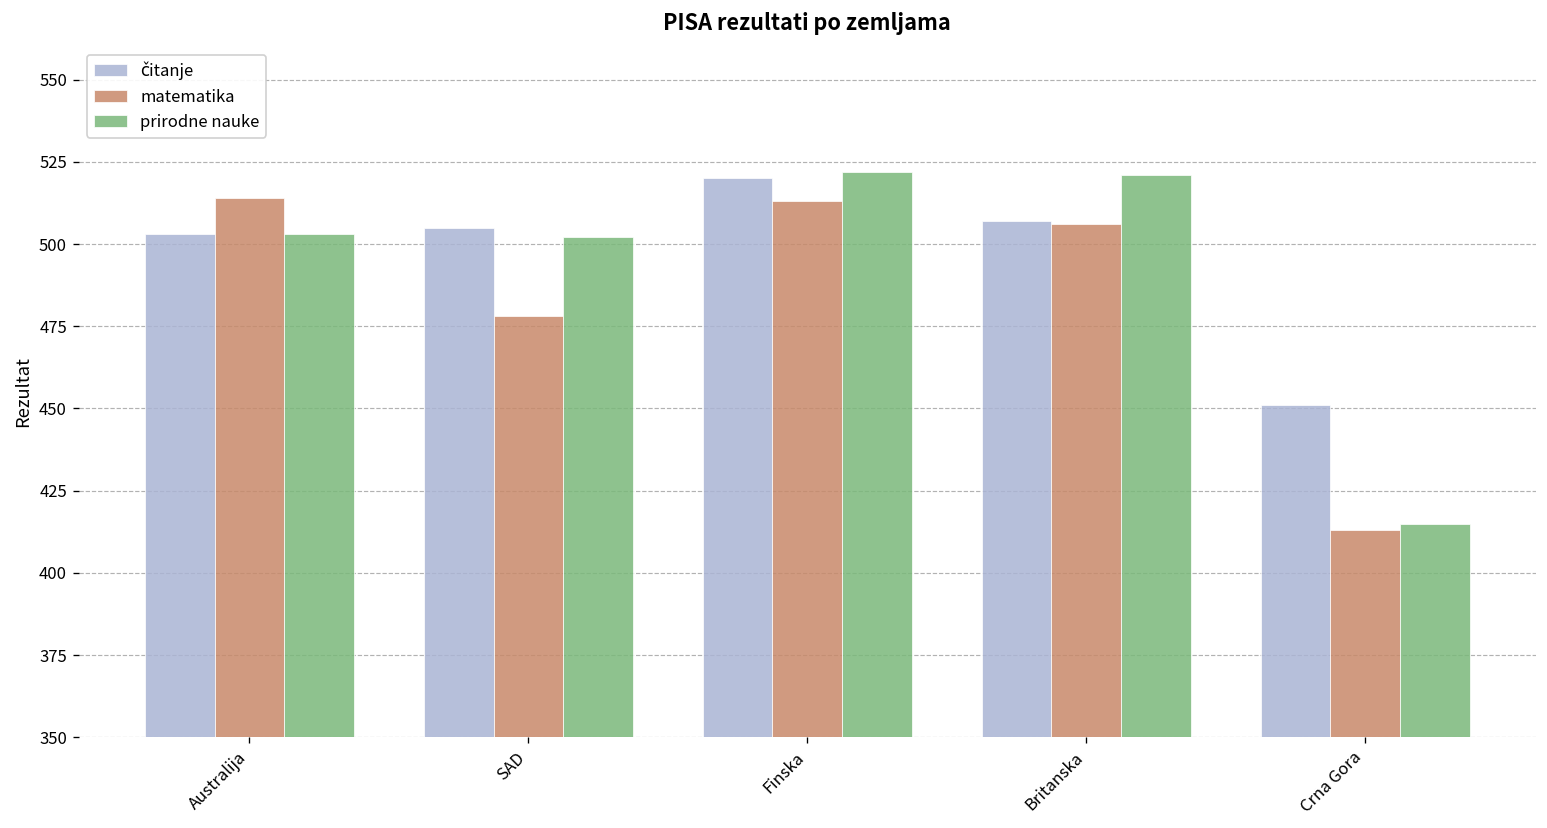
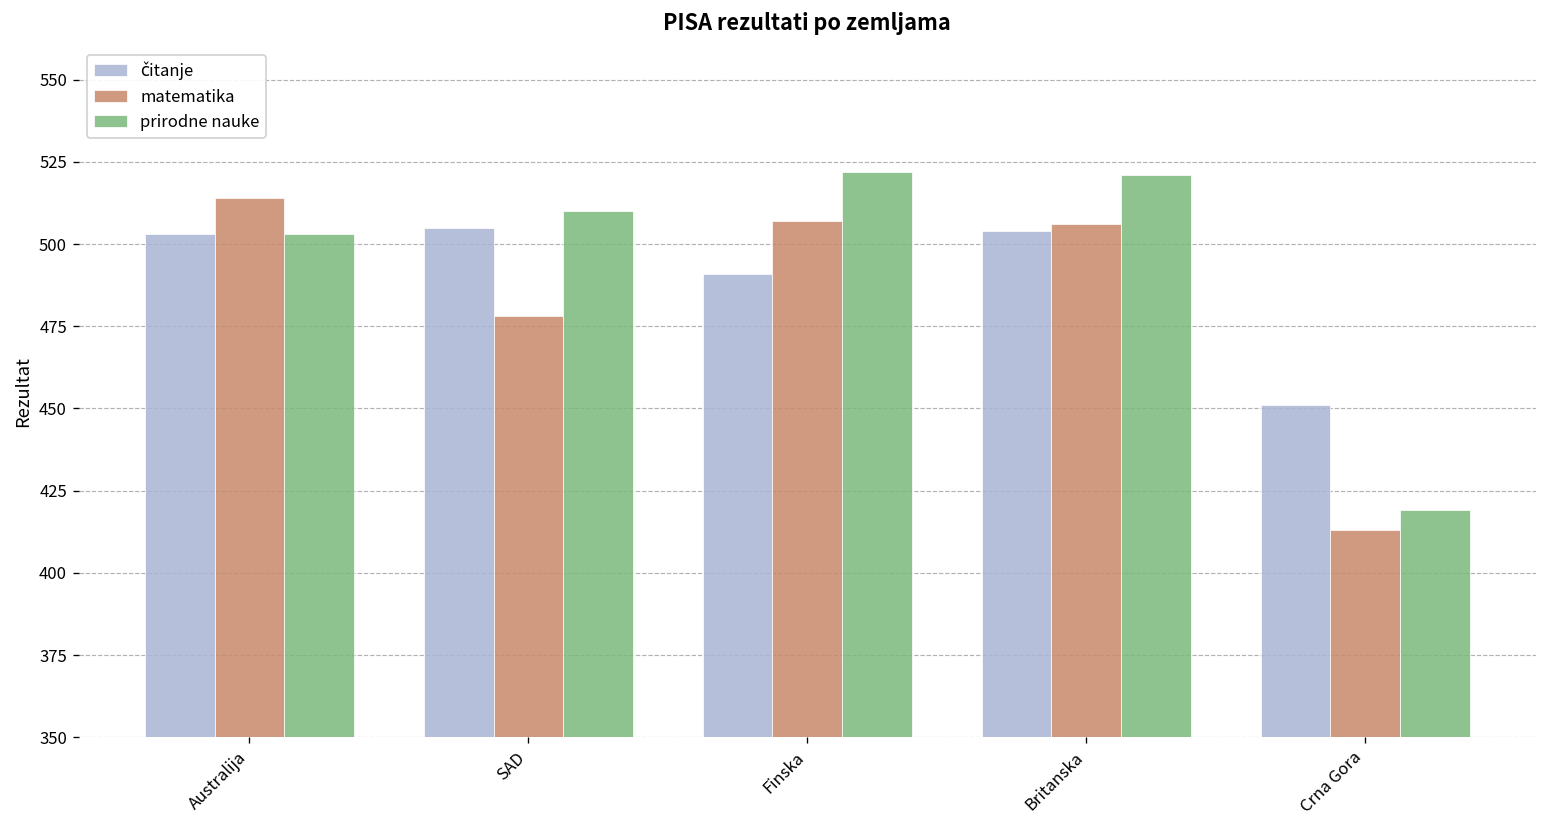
prirodne nauke, SAD: 502 -> 510
čitanje, Finska: 520 -> 491
matematika, Finska: 513 -> 507
čitanje, Britanska: 507 -> 504
prirodne nauke, Crna Gora: 415 -> 419
